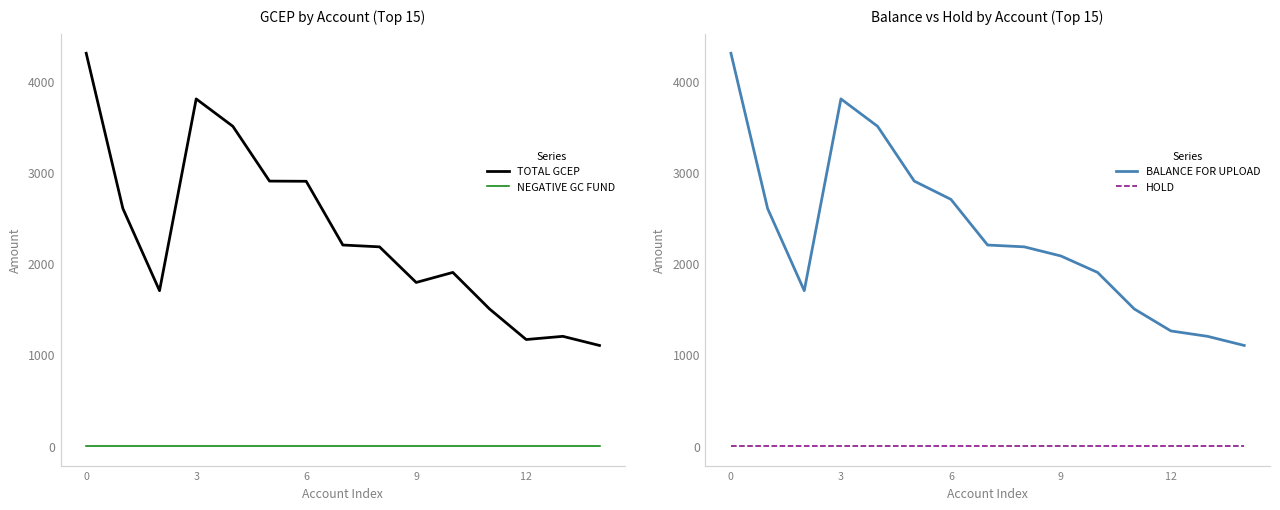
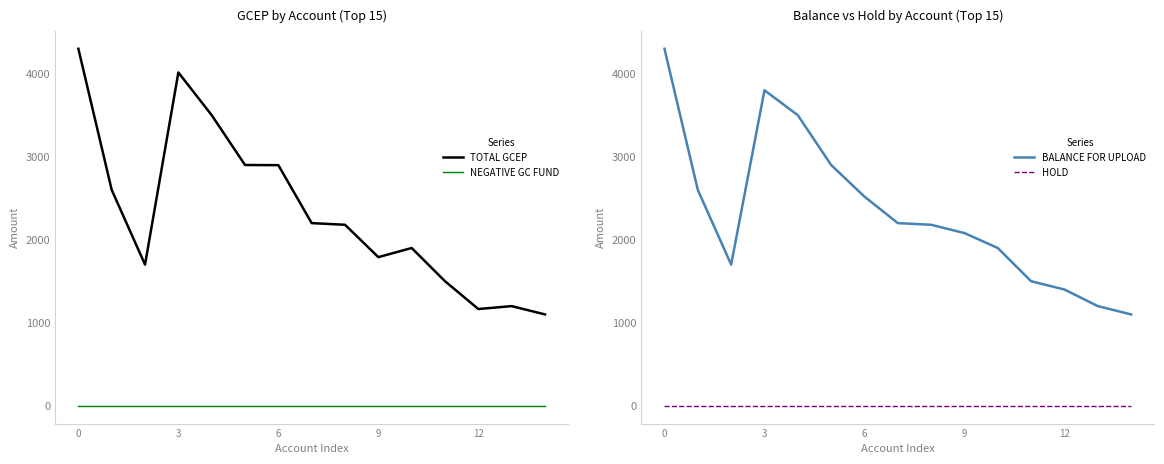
GCEP by Account (Top 15), TOTAL GCEP, 3: 3800 -> 4000
Balance vs Hold by Account (Top 15), BALANCE FOR UPLOAD, 6: 2700 -> 2500
Balance vs Hold by Account (Top 15), BALANCE FOR UPLOAD, 12: 1300 -> 1400
